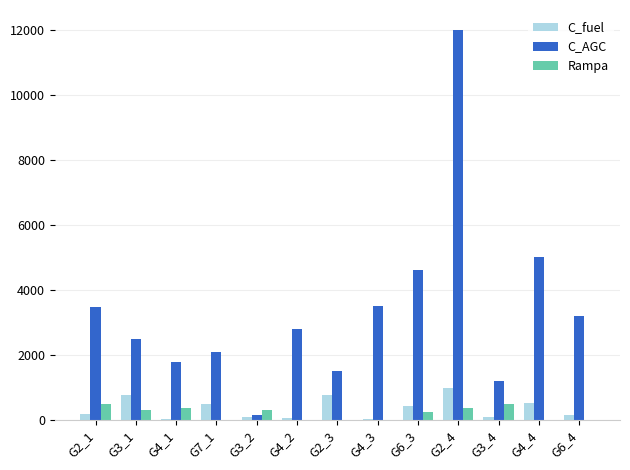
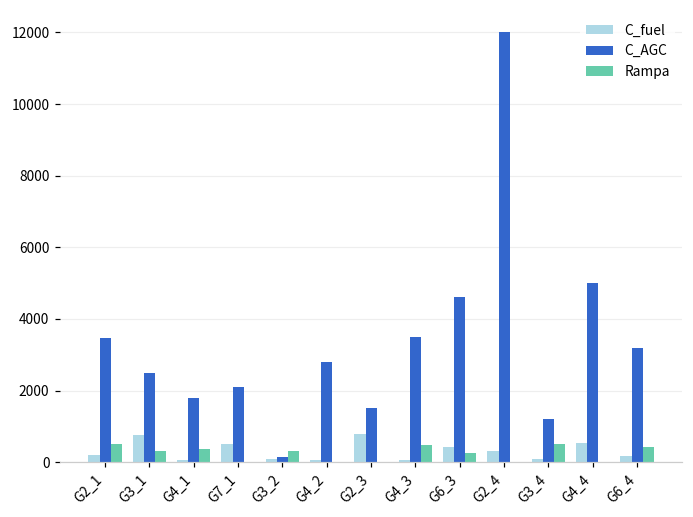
Rampa, G4_3: 0 -> 500
C_fuel, G2_4: 1000 -> 300
Rampa, G2_4: 400 -> 0
Rampa, G6_4: 0 -> 400
